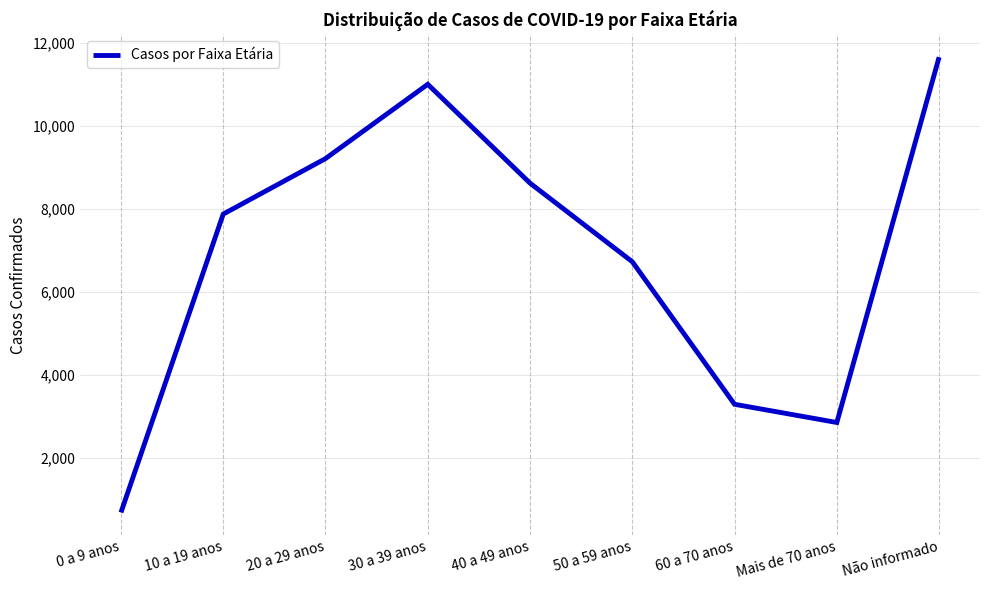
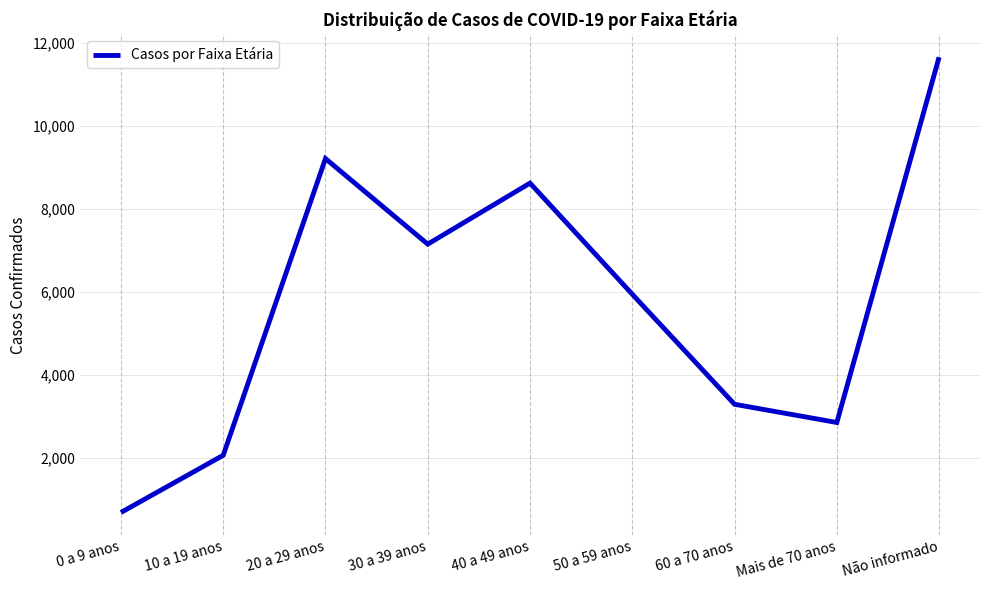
10 a 19 anos: 7,900 -> 2,100
30 a 39 anos: 11,000 -> 7,100
50 a 59 anos: 6,700 -> 5,900
